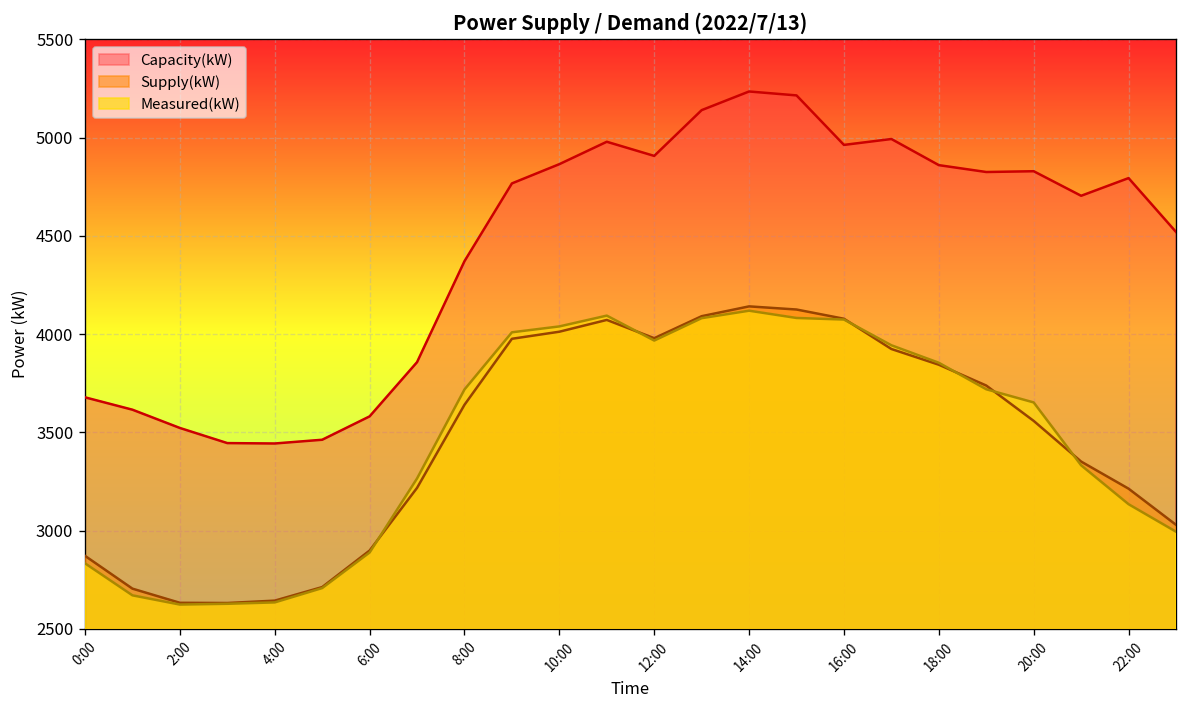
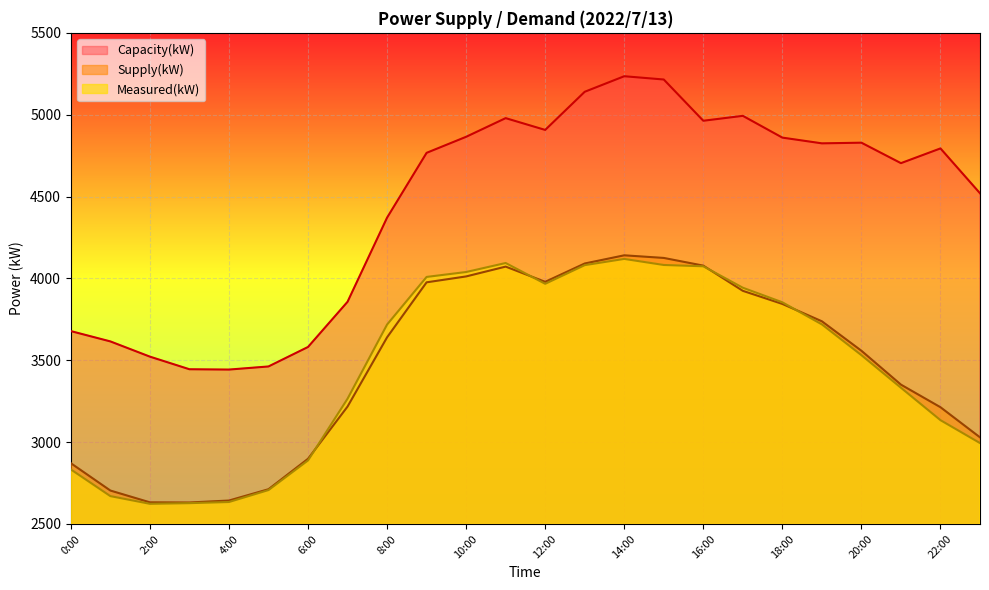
Measured(kW), 20:00: 3650 -> 3530
